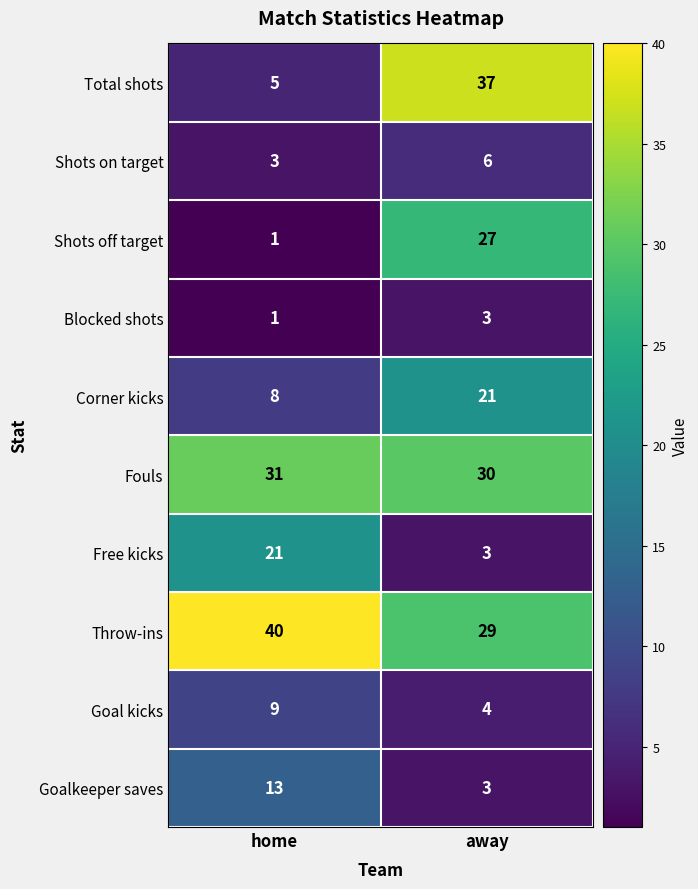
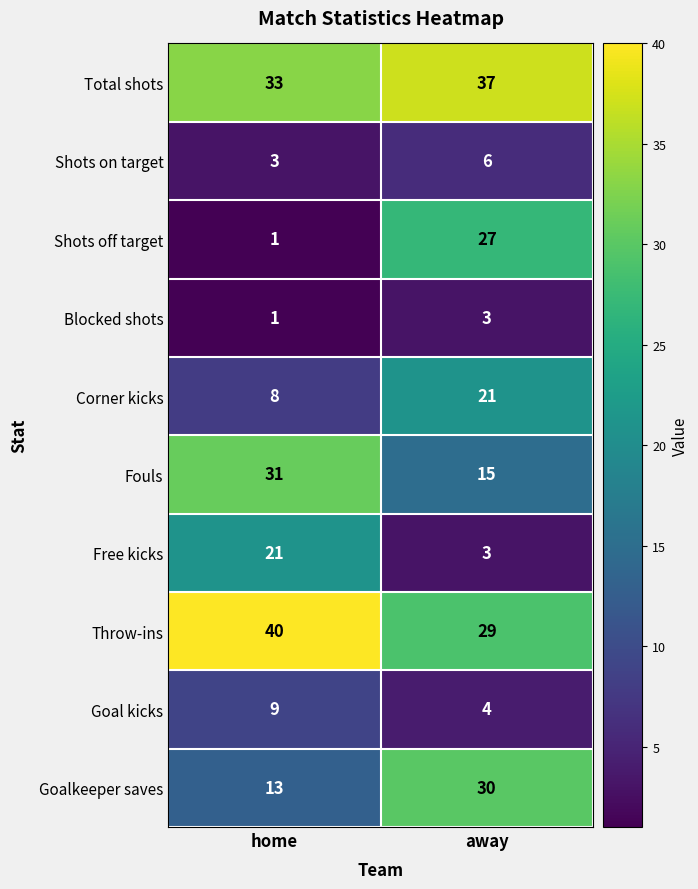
Total shots, home: 5 -> 33
Fouls, away: 30 -> 15
Goalkeeper saves, away: 3 -> 30
